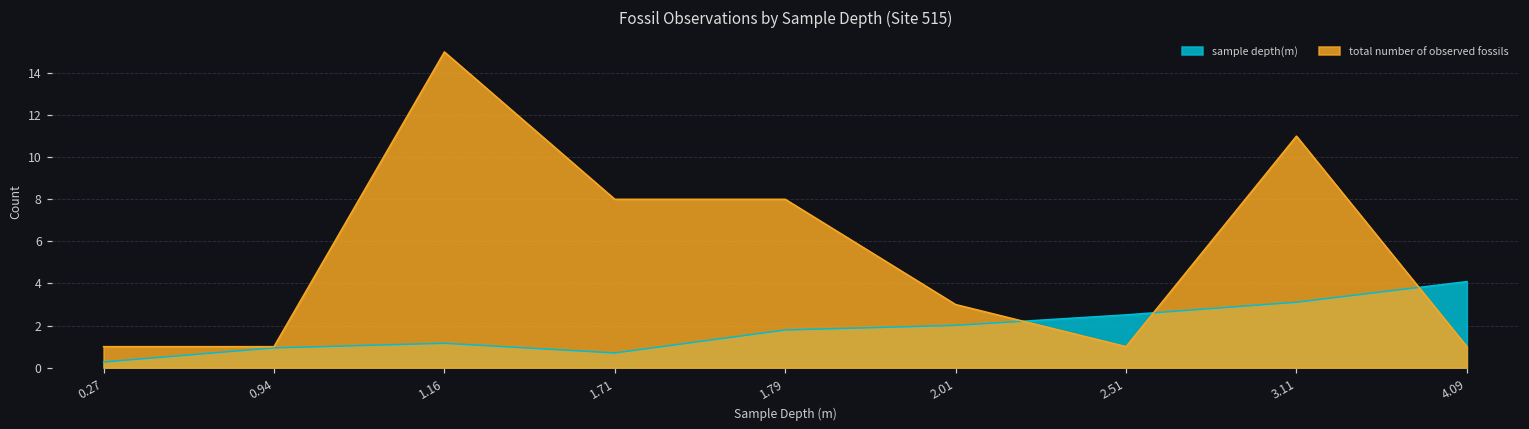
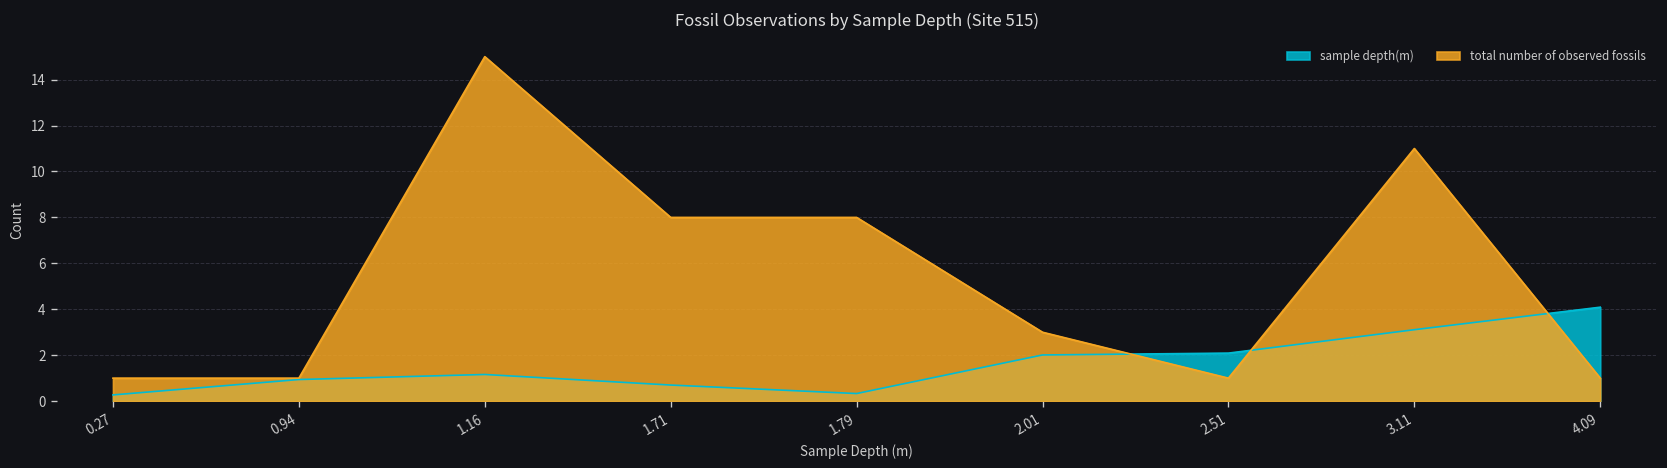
sample depth(m), 1.79: 1.8 -> 0.3
sample depth(m), 2.51: 2.5 -> 2.1
